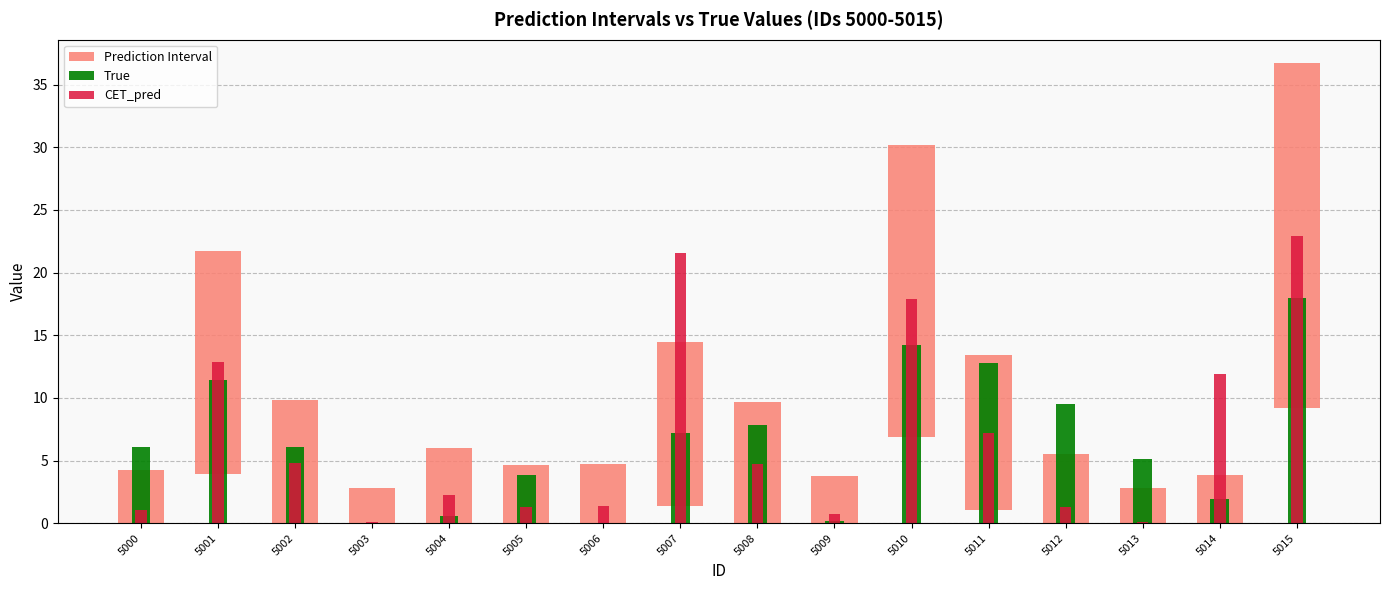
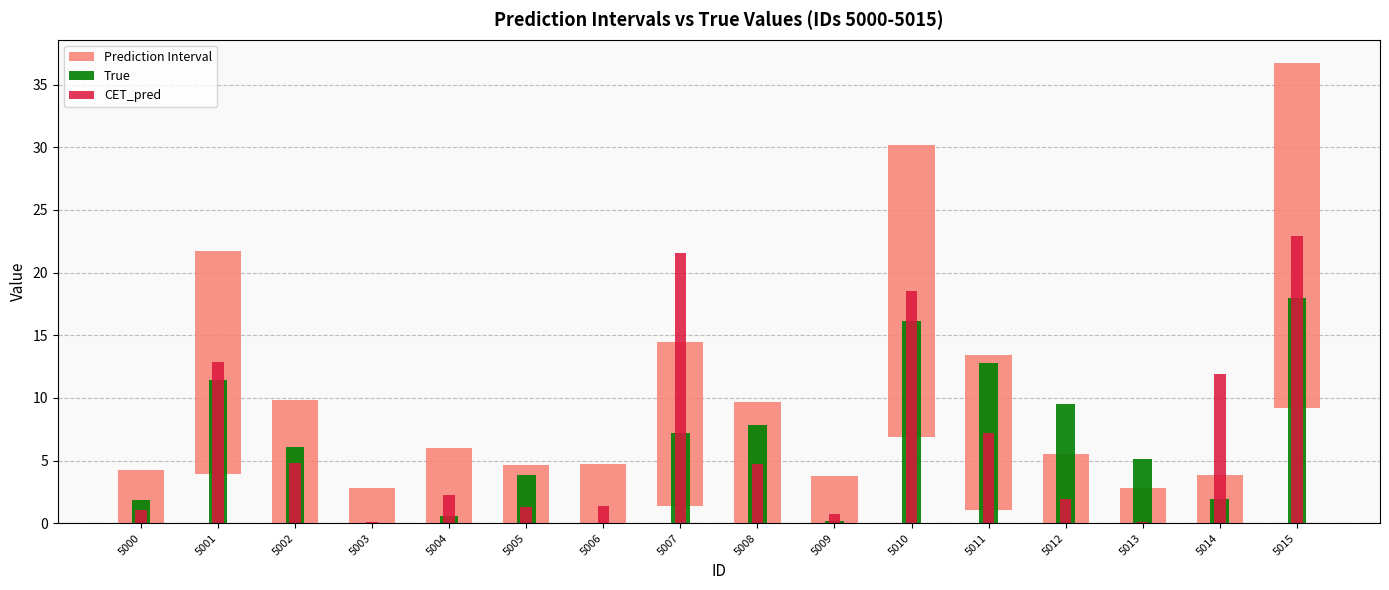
True, 5000: 6.1 -> 1.9
True, 5010: 14.3 -> 16.1
CET_pred, 5010: 17.9 -> 18.5
CET_pred, 5012: 1.3 -> 1.9
